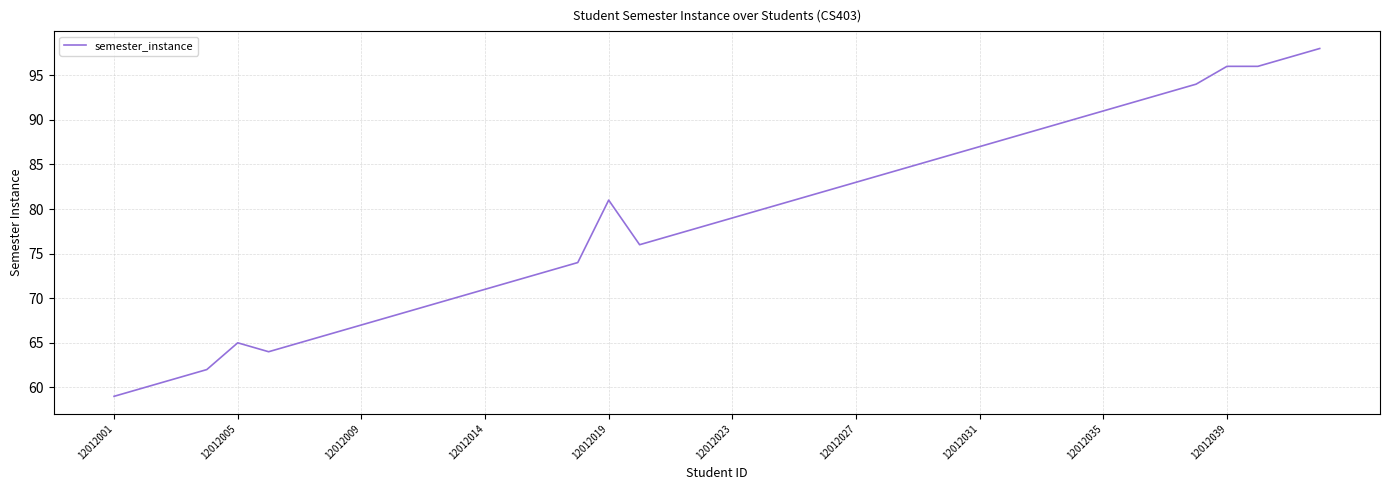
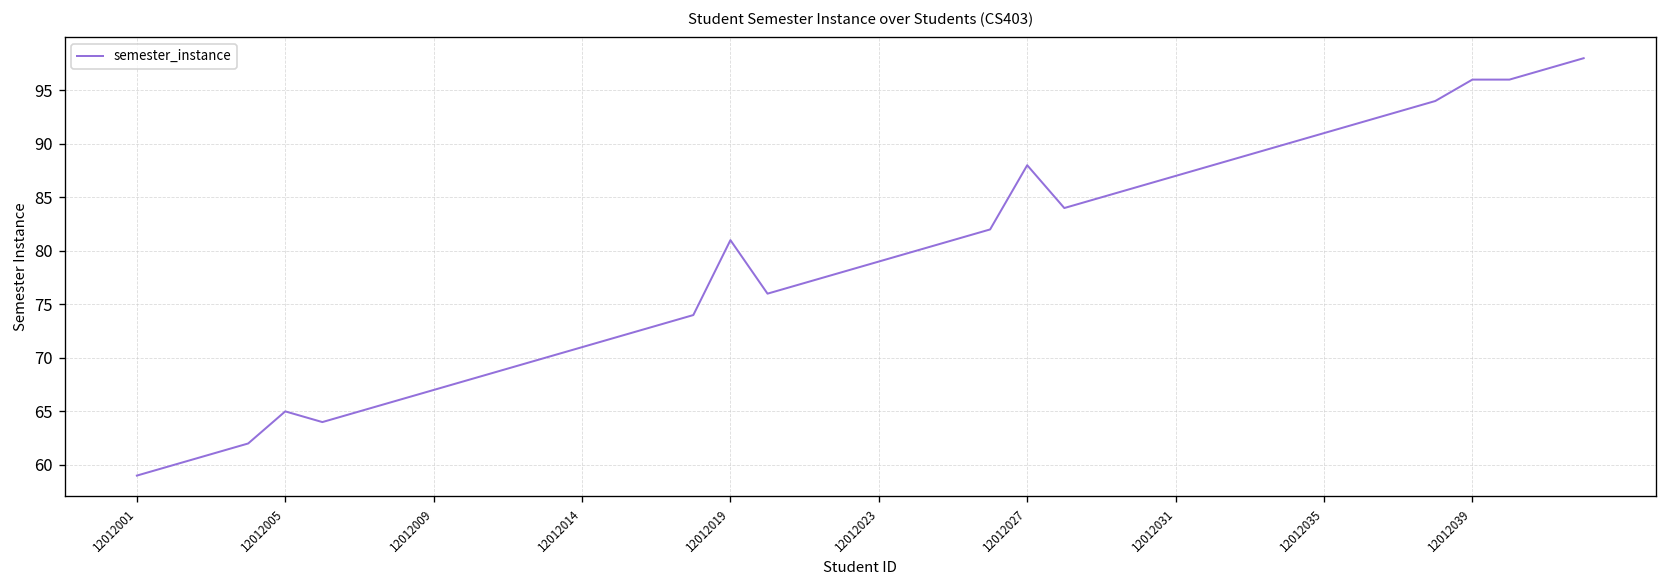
12012027: 83 -> 88
